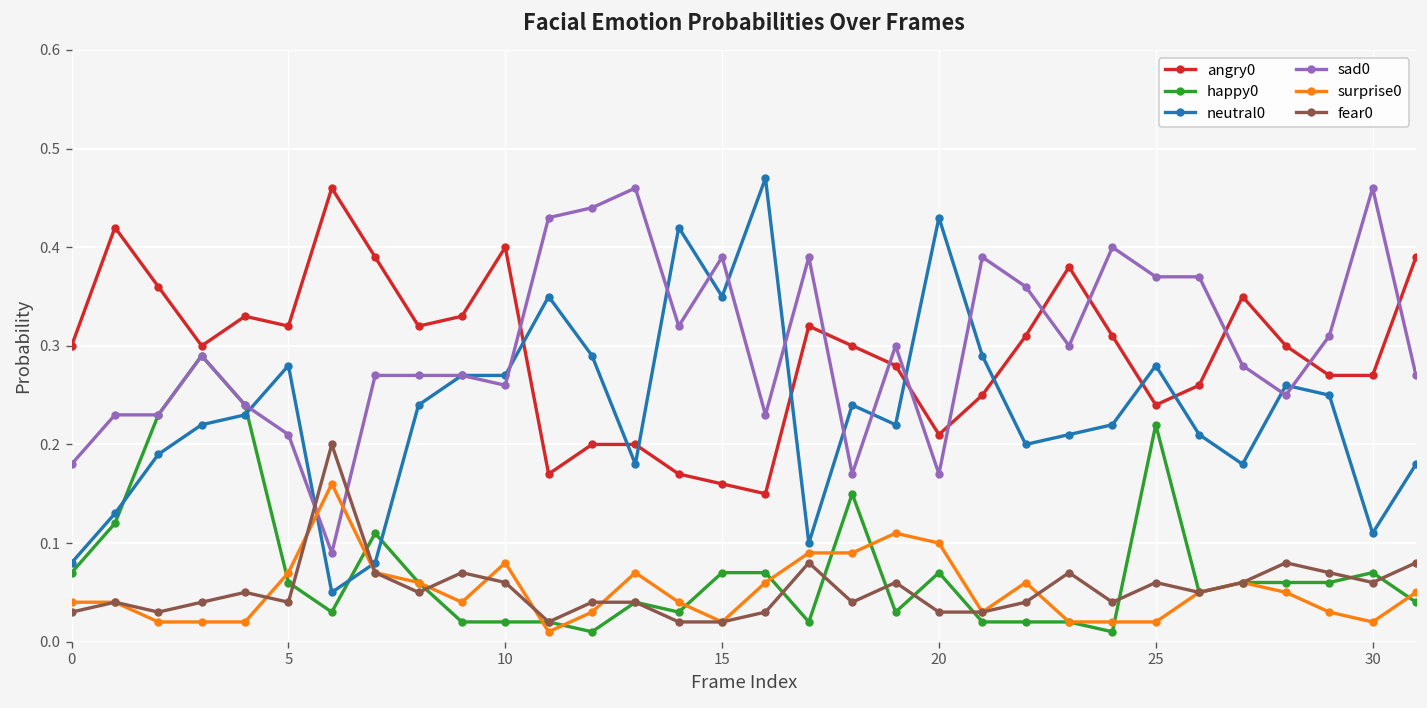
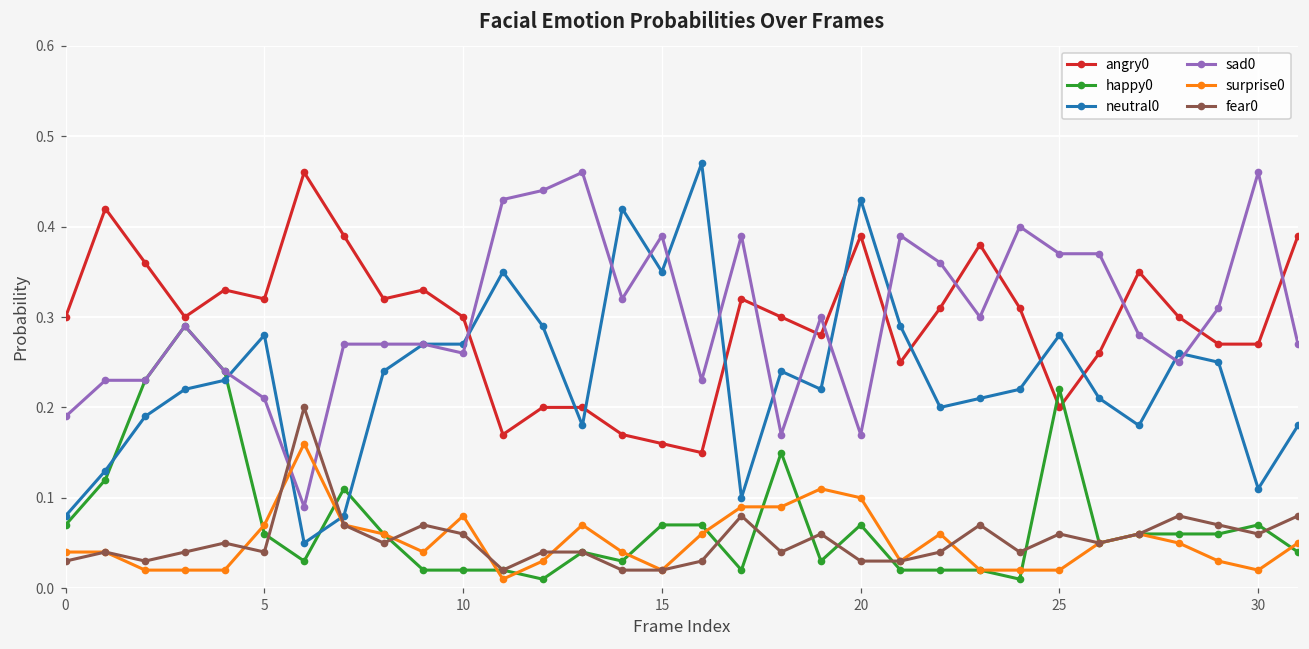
sad0, 0: 0.18 -> 0.19
angry0, 10: 0.4 -> 0.3
angry0, 20: 0.21 -> 0.39
angry0, 25: 0.24 -> 0.20
